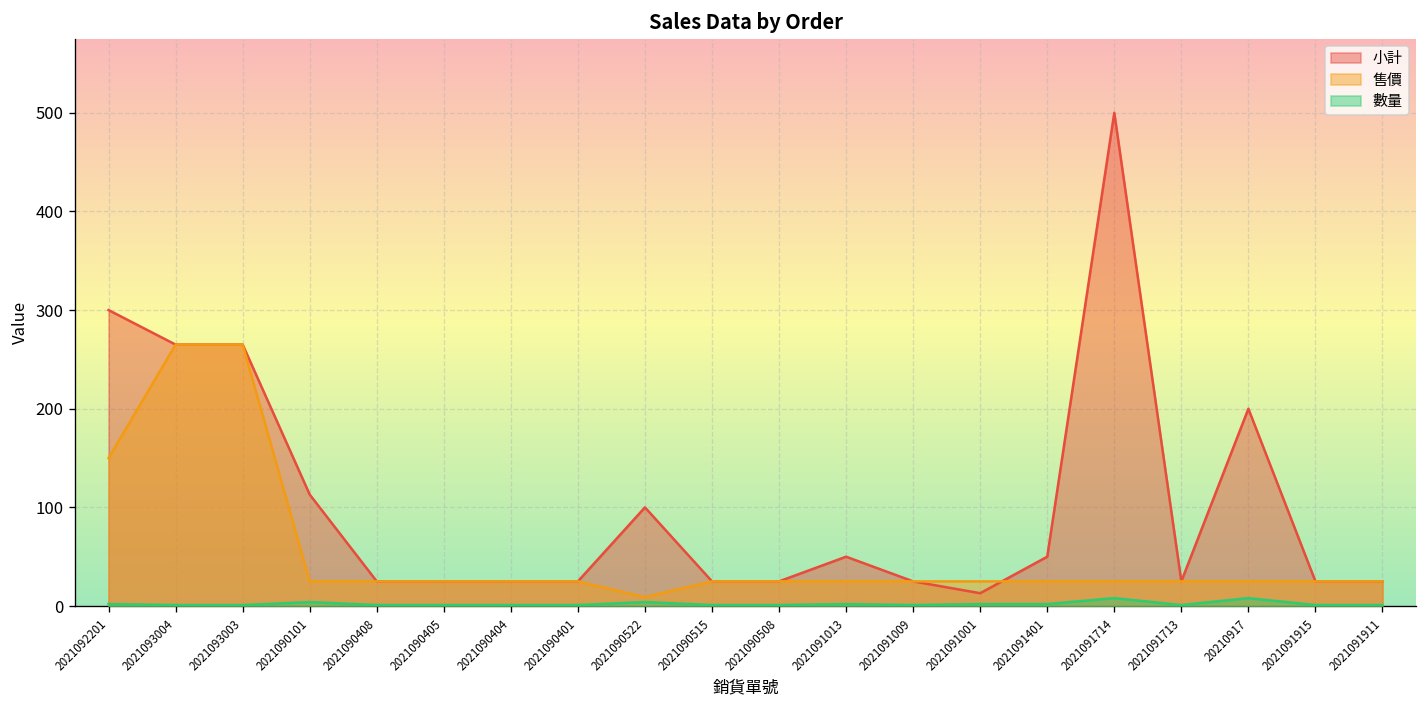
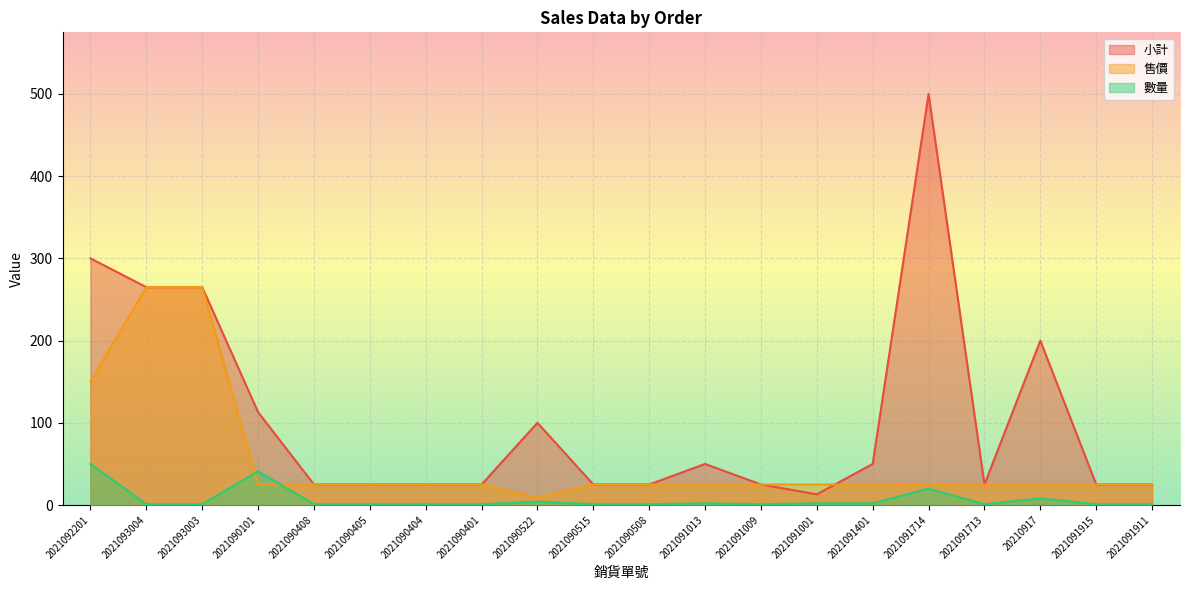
數量, 2021092201: 0 -> 50
數量, 2021090101: 0 -> 40
數量, 2021091714: 10 -> 20
